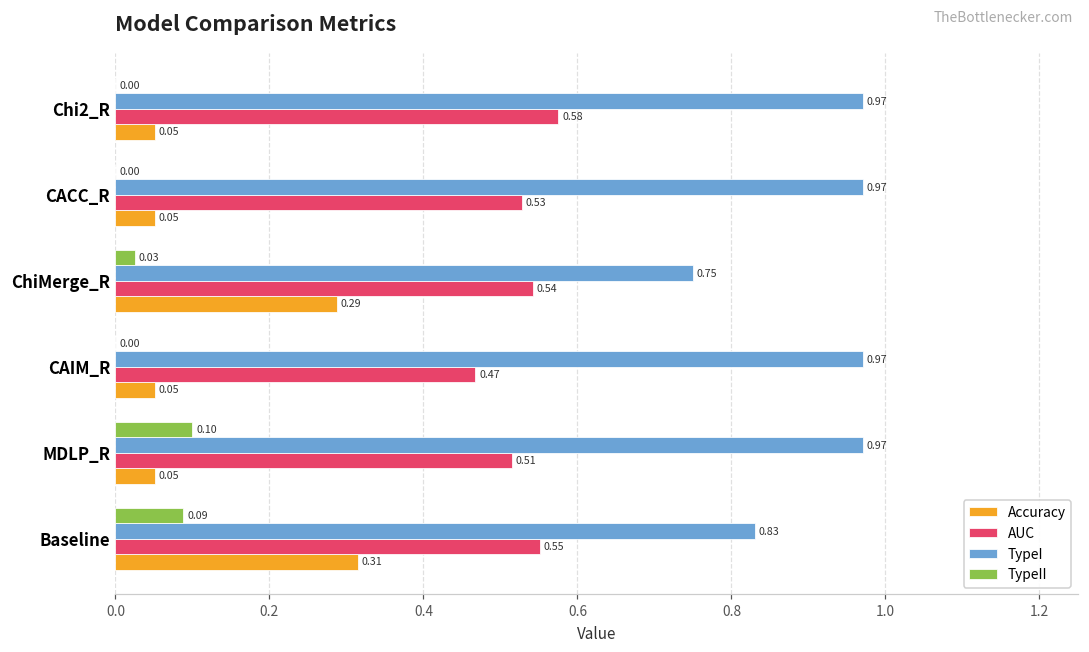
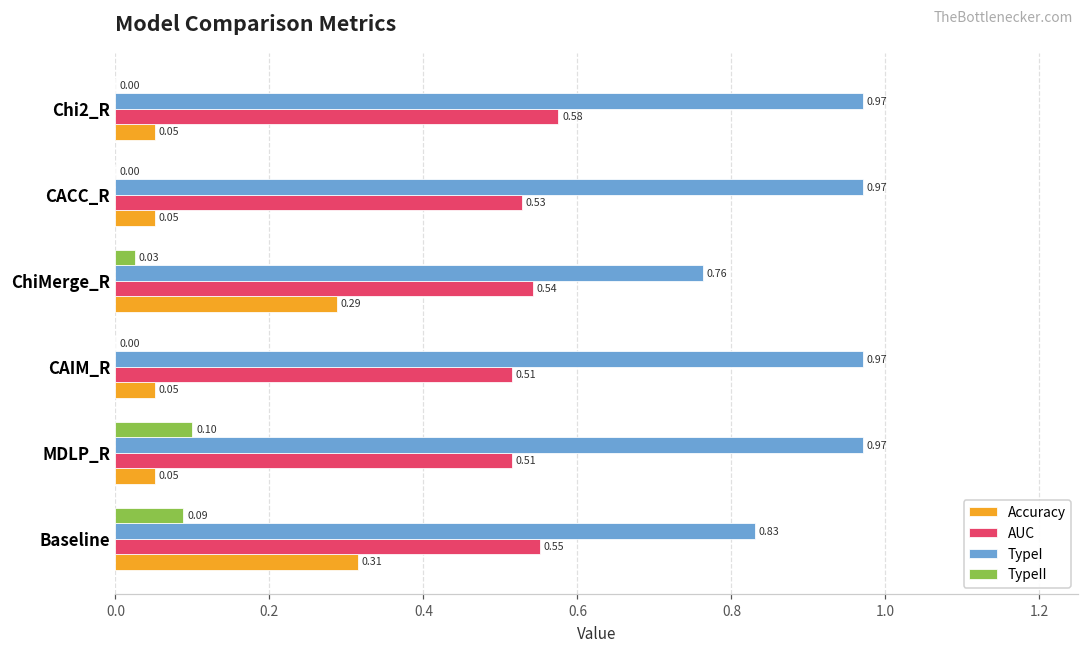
TypeI, ChiMerge_R: 0.75 -> 0.76
AUC, CAIM_R: 0.47 -> 0.51
